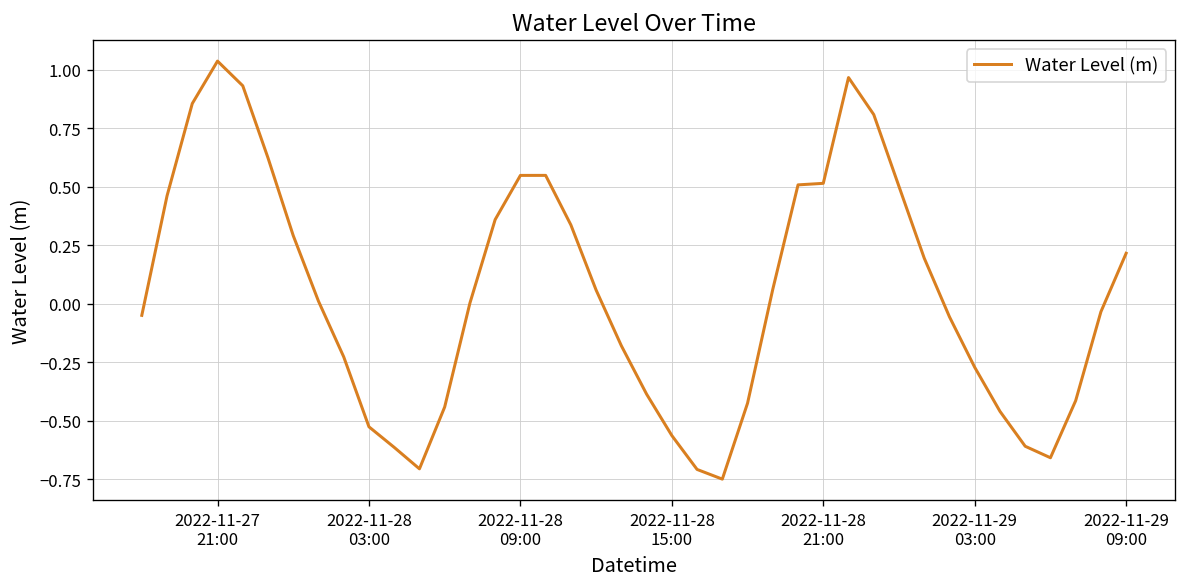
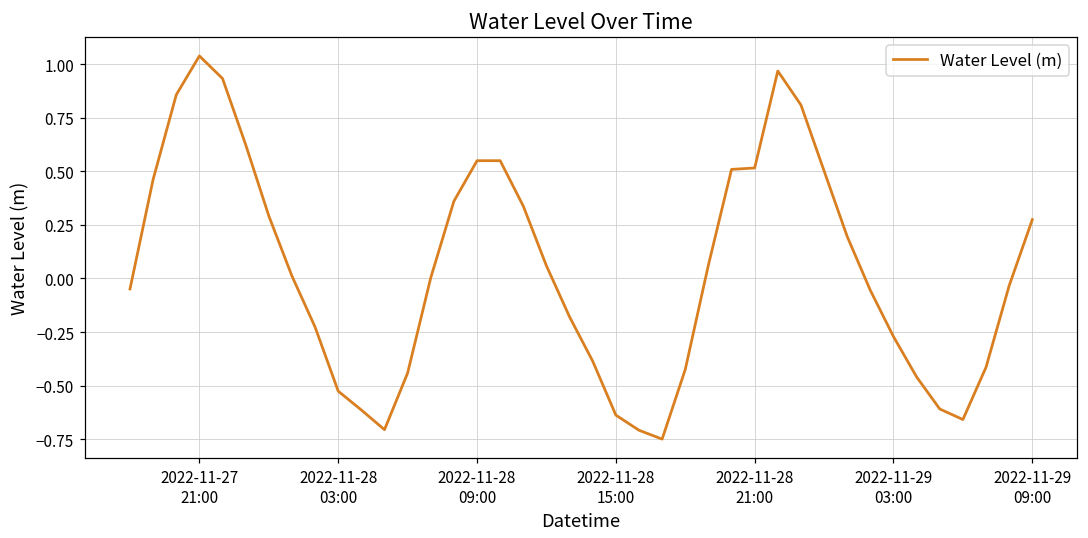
2022-11-28 15:00: -0.56 -> -0.64
2022-11-29 09:00: 0.22 -> 0.27
